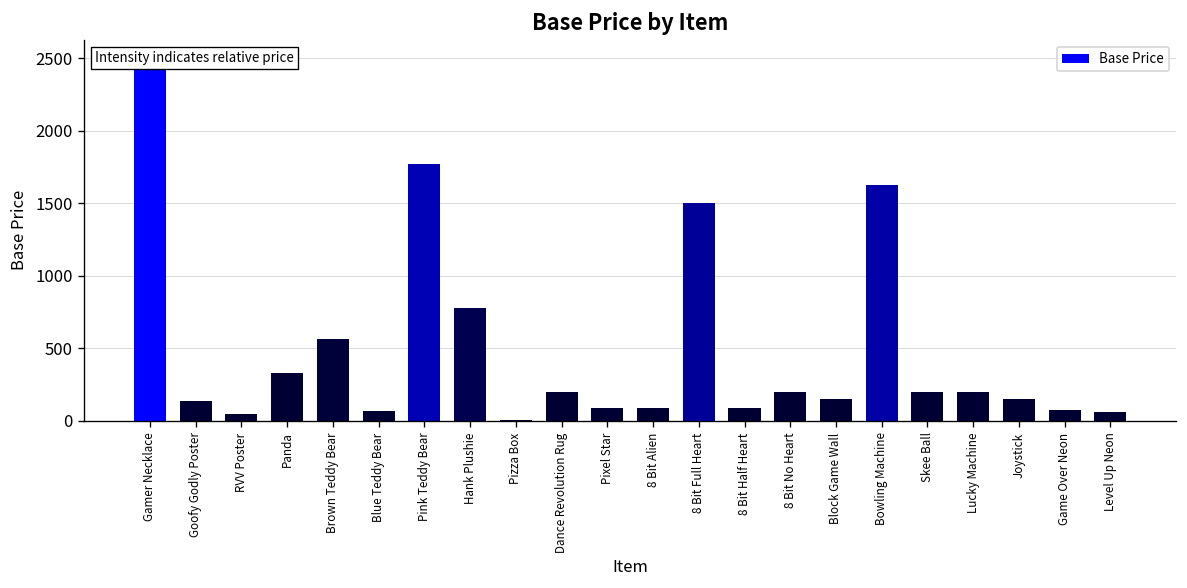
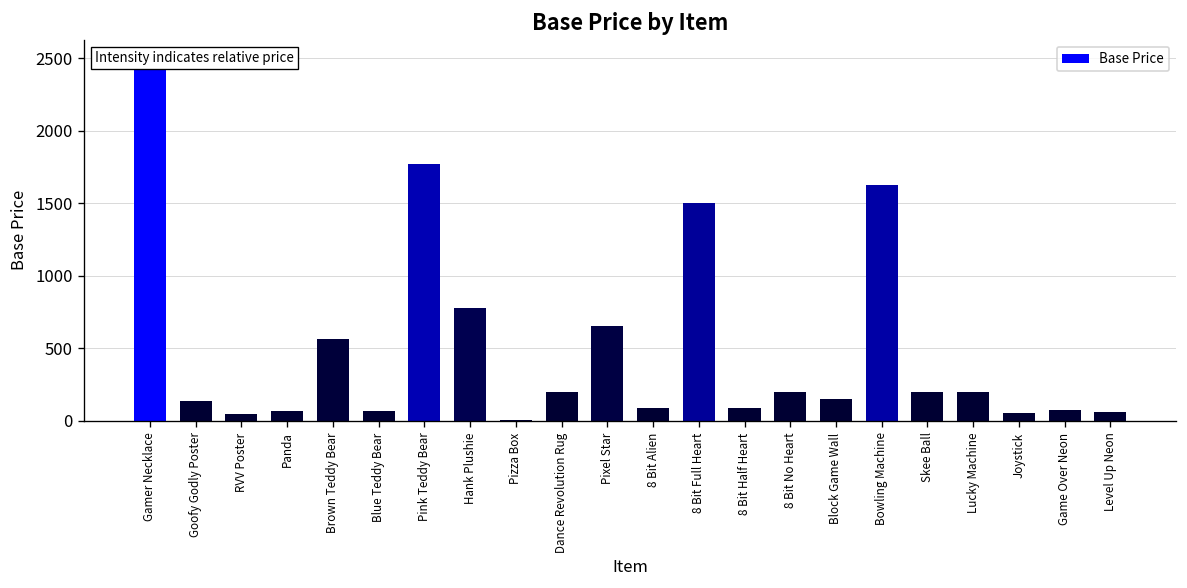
Panda: 330 -> 70
Pixel Star: 90 -> 660
Joystick: 150 -> 50
